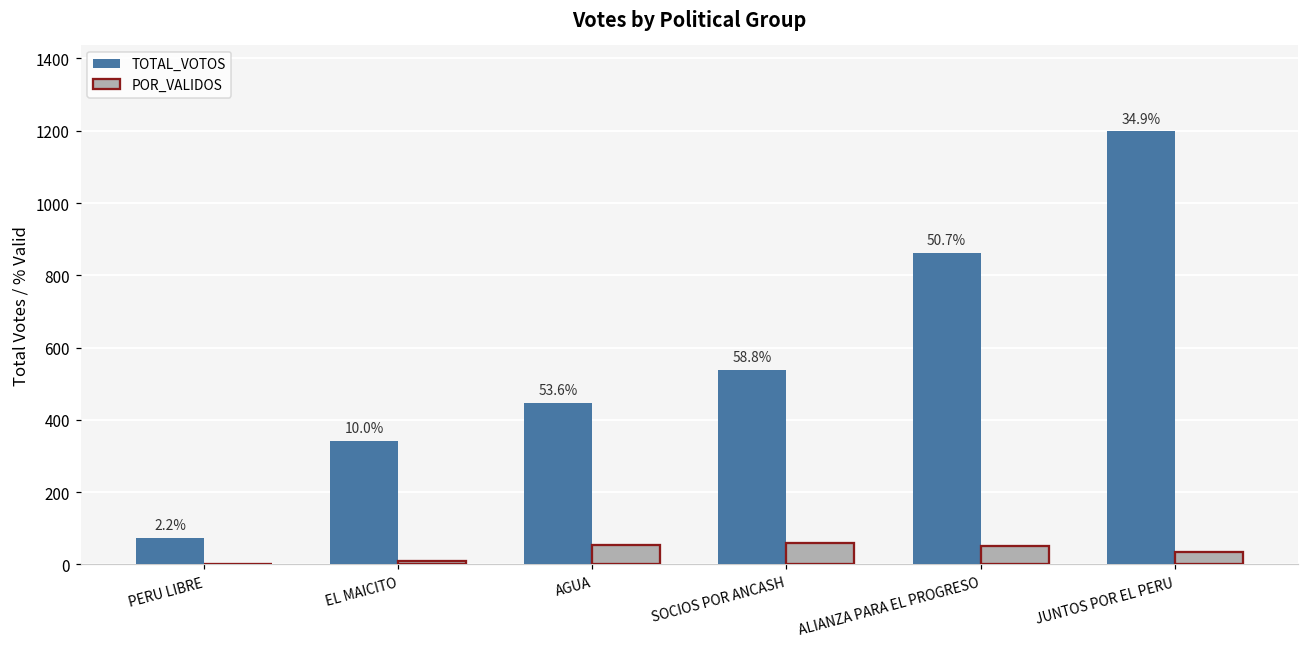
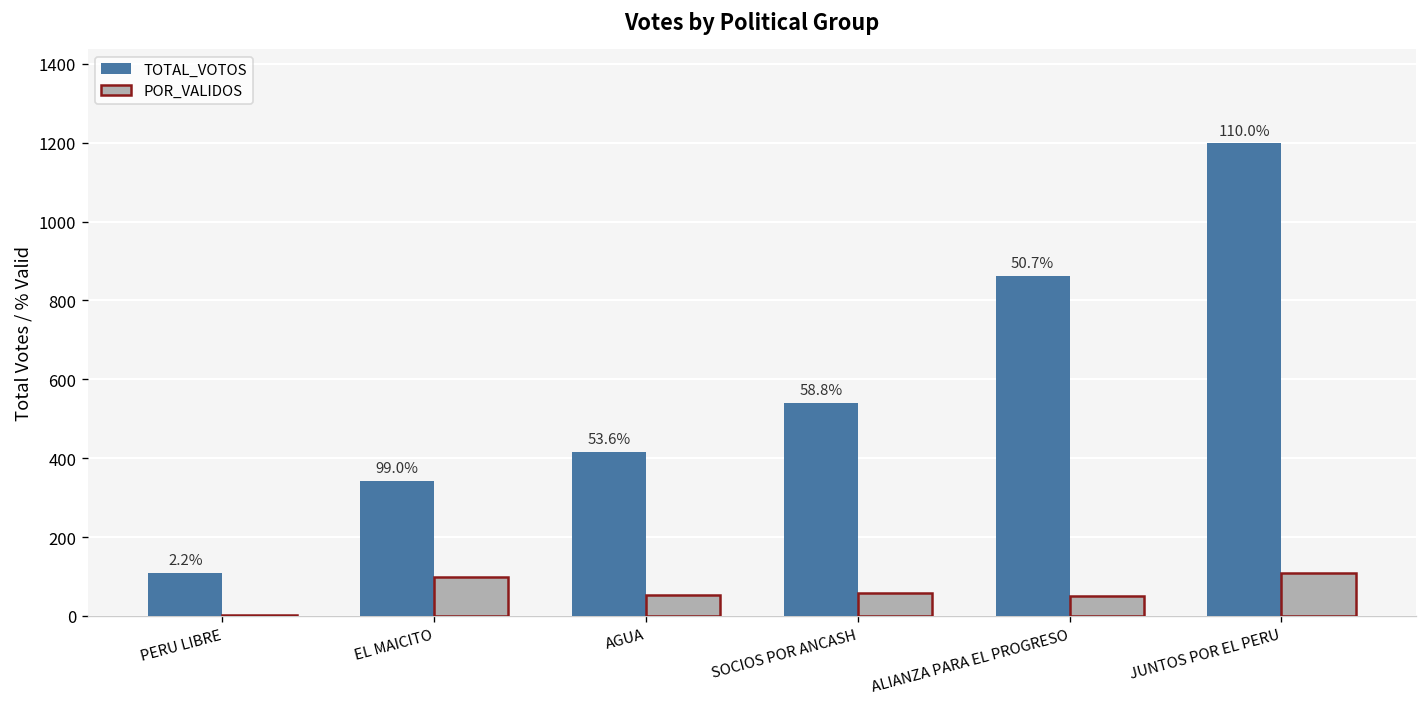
TOTAL_VOTOS, PERU LIBRE: 70 -> 110
POR_VALIDOS, EL MAICITO: 10.0% -> 99.0%
TOTAL_VOTOS, AGUA: 450 -> 420
POR_VALIDOS, JUNTOS POR EL PERU: 34.9% -> 110.0%
